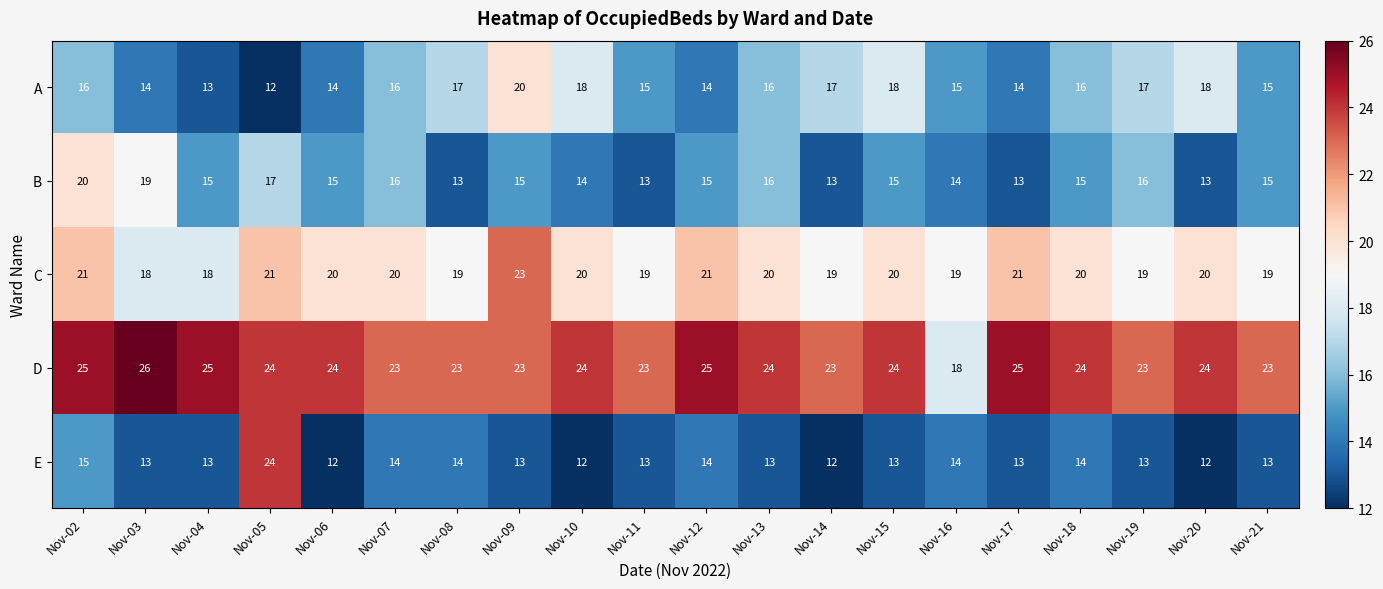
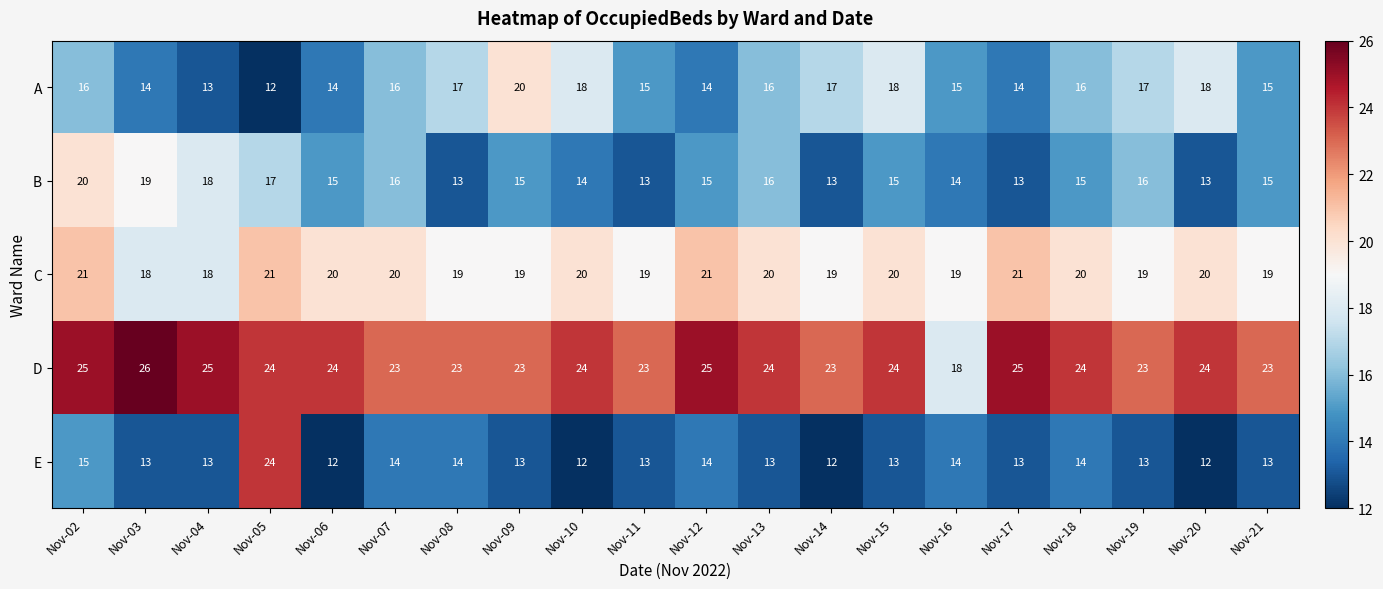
B, Nov-04: 15 -> 18
C, Nov-09: 23 -> 19
